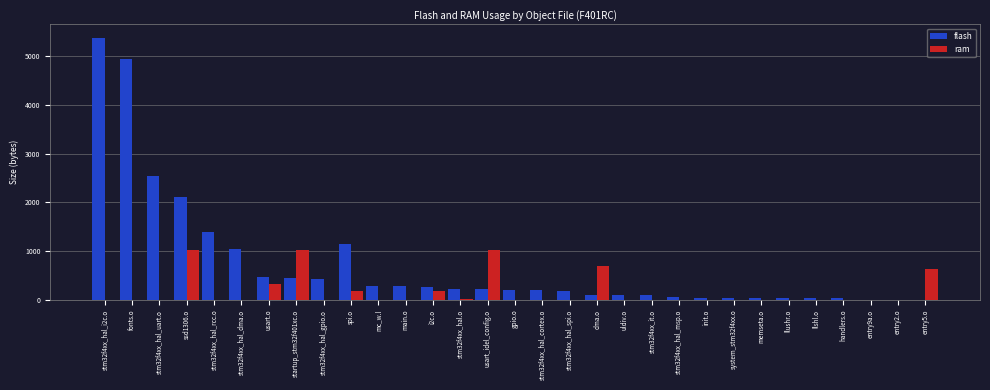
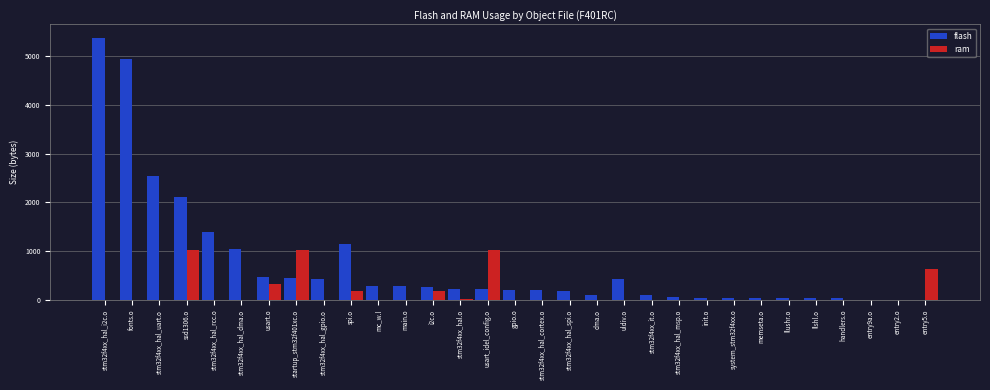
ram, dma.o: 700 -> 0
flash, uldiv.o: 100 -> 400
